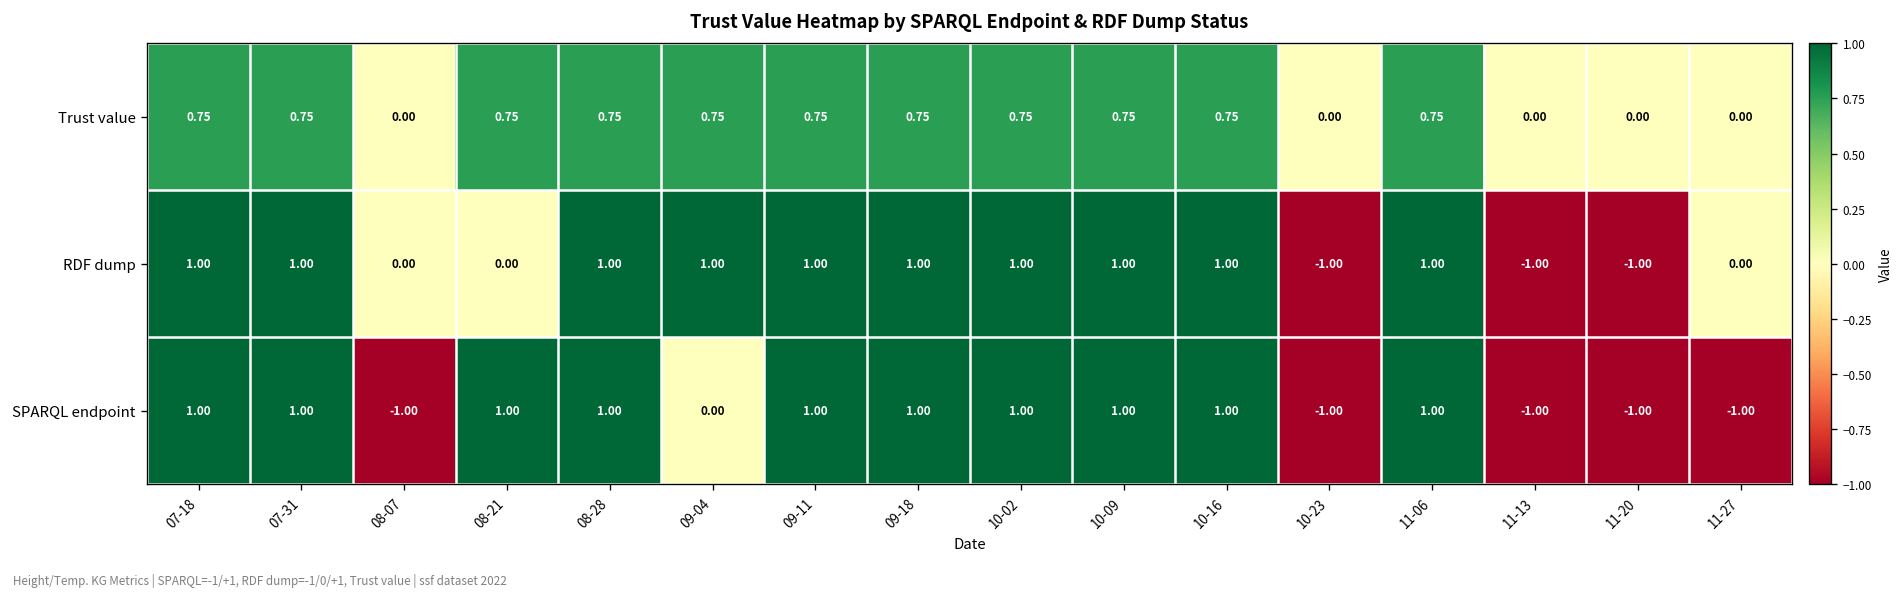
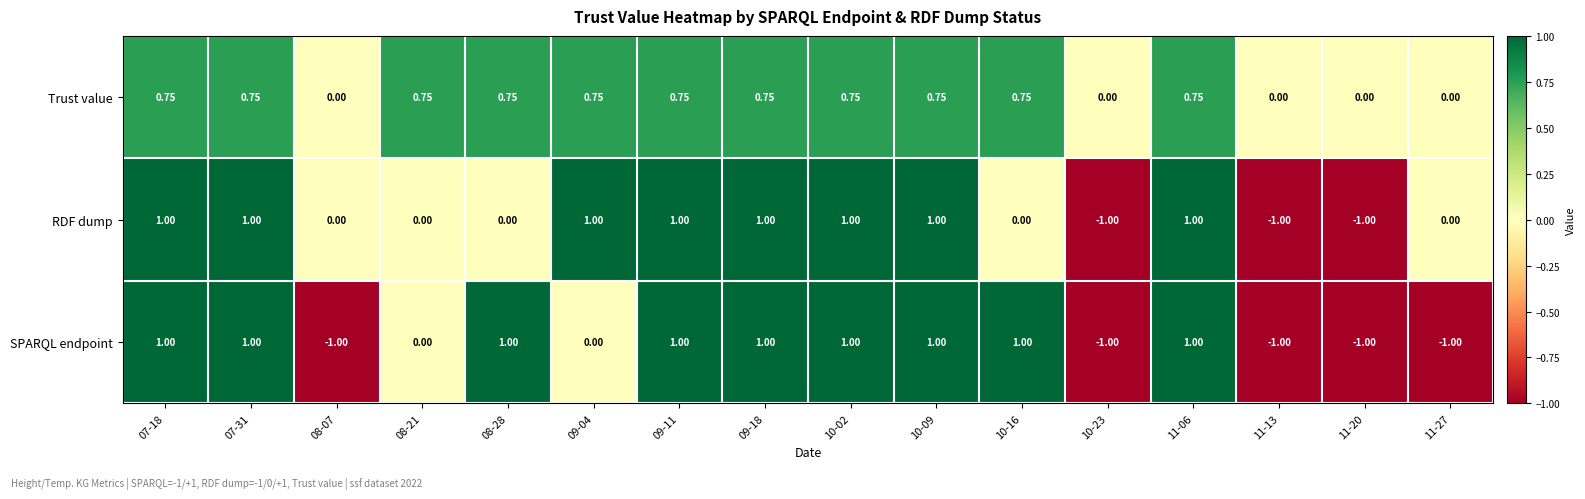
RDF dump, 08-28: 1.00 -> 0.00
RDF dump, 10-16: 1.00 -> 0.00
SPARQL endpoint, 08-21: 1.00 -> 0.00
